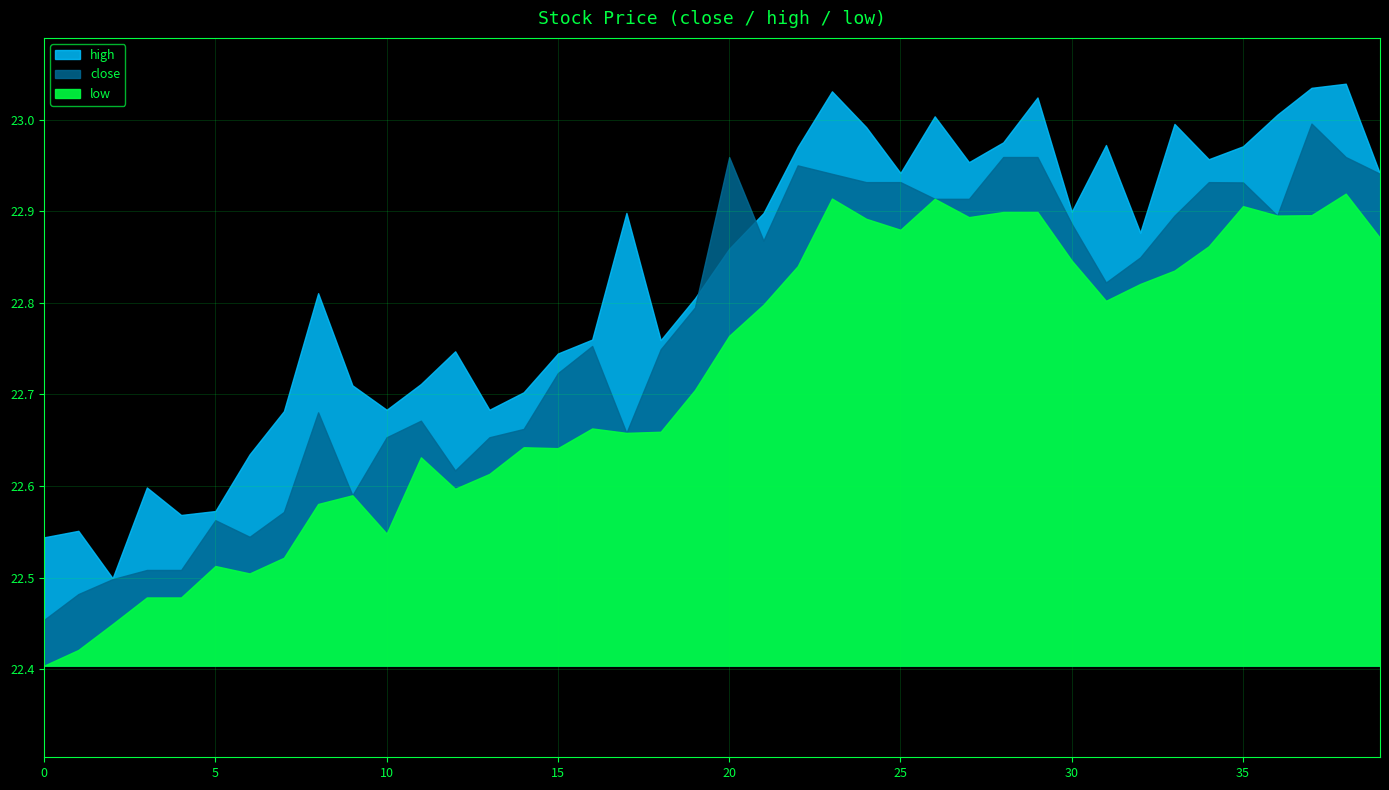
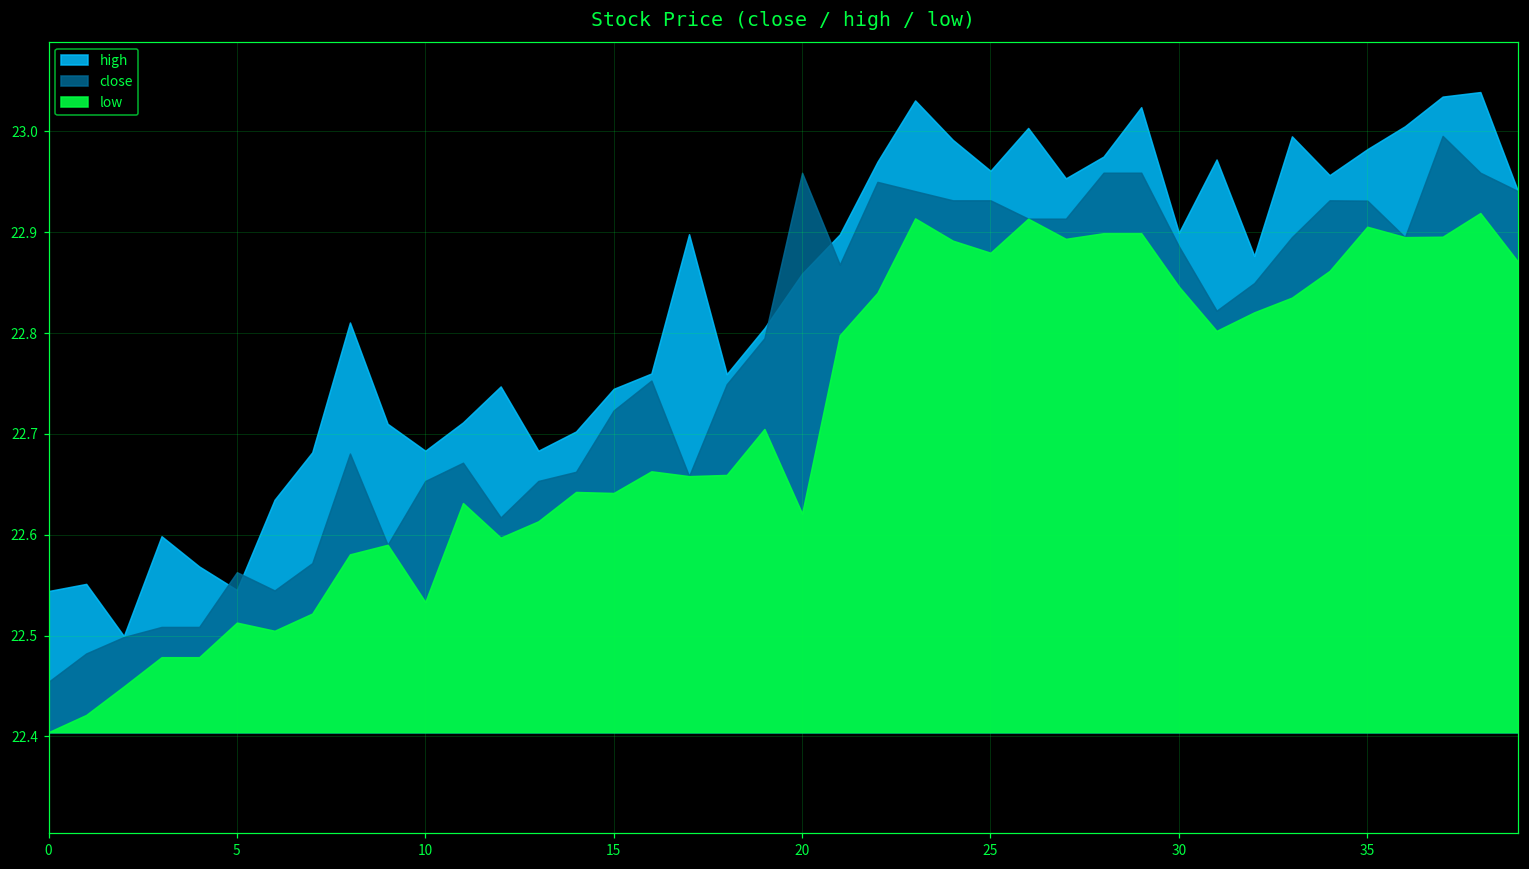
high, 5: 22.57 -> 22.55
low, 10: 22.55 -> 22.53
low, 20: 22.76 -> 22.62
high, 25: 22.94 -> 22.96
high, 35: 22.97 -> 22.98
